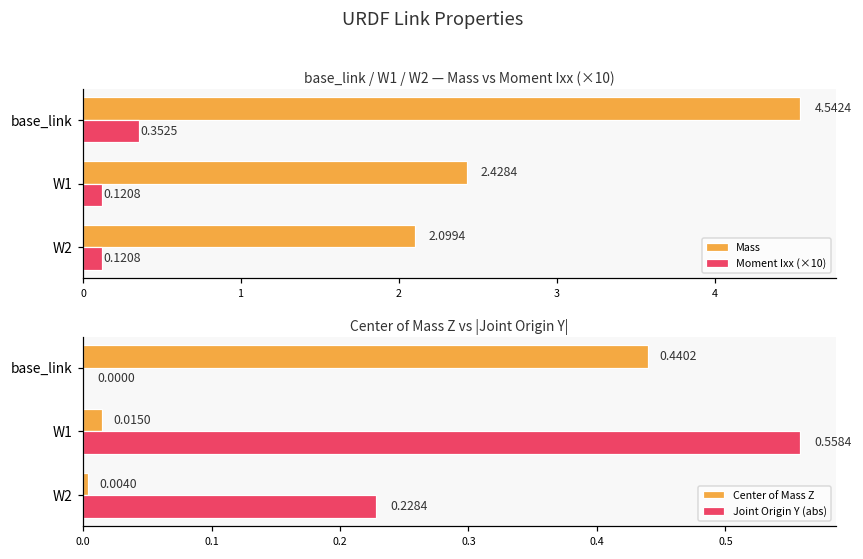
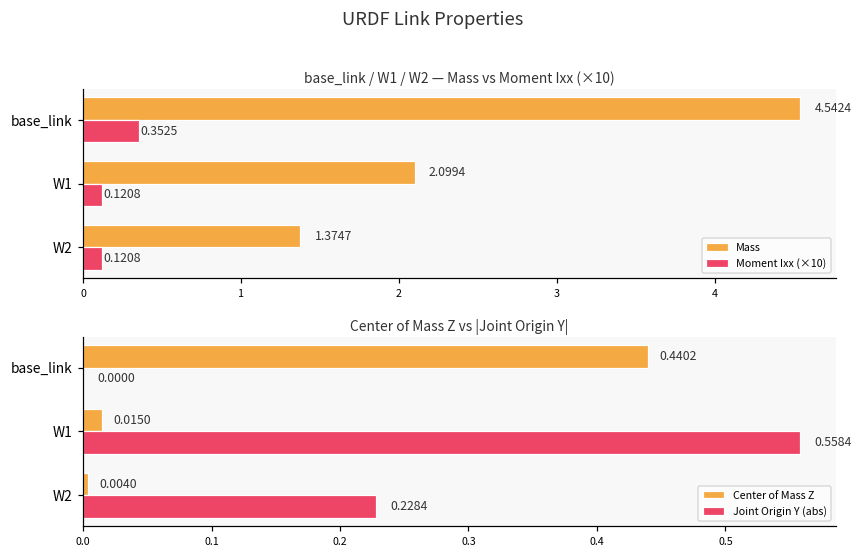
base_link / W1 / W2 — Mass vs Moment Ixx (×10), Mass, W1: 2.4284 -> 2.0994
base_link / W1 / W2 — Mass vs Moment Ixx (×10), Mass, W2: 2.0994 -> 1.3747
